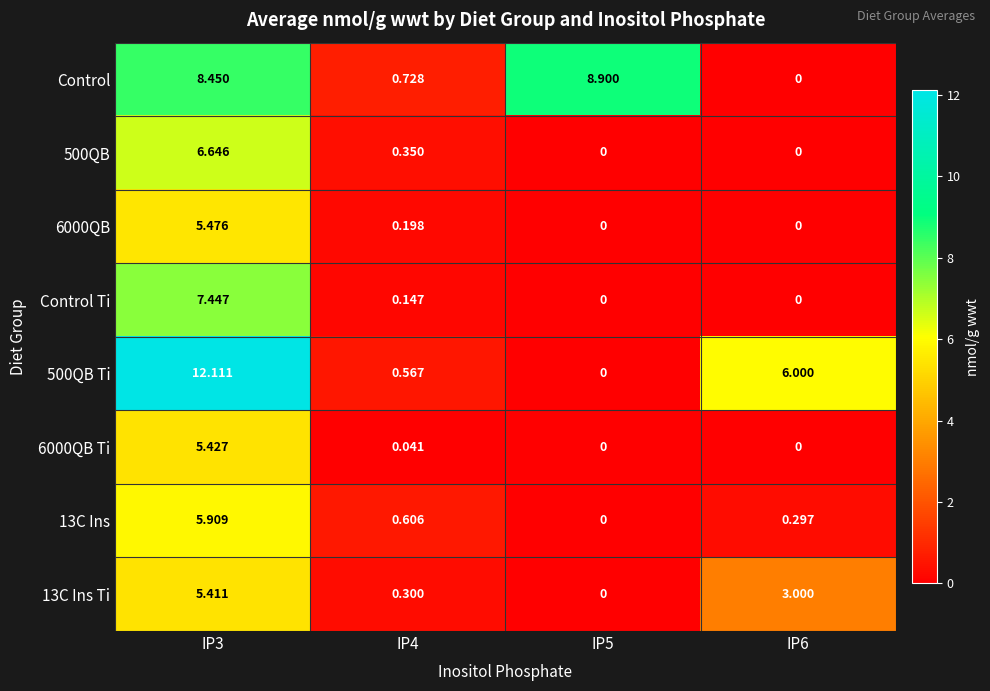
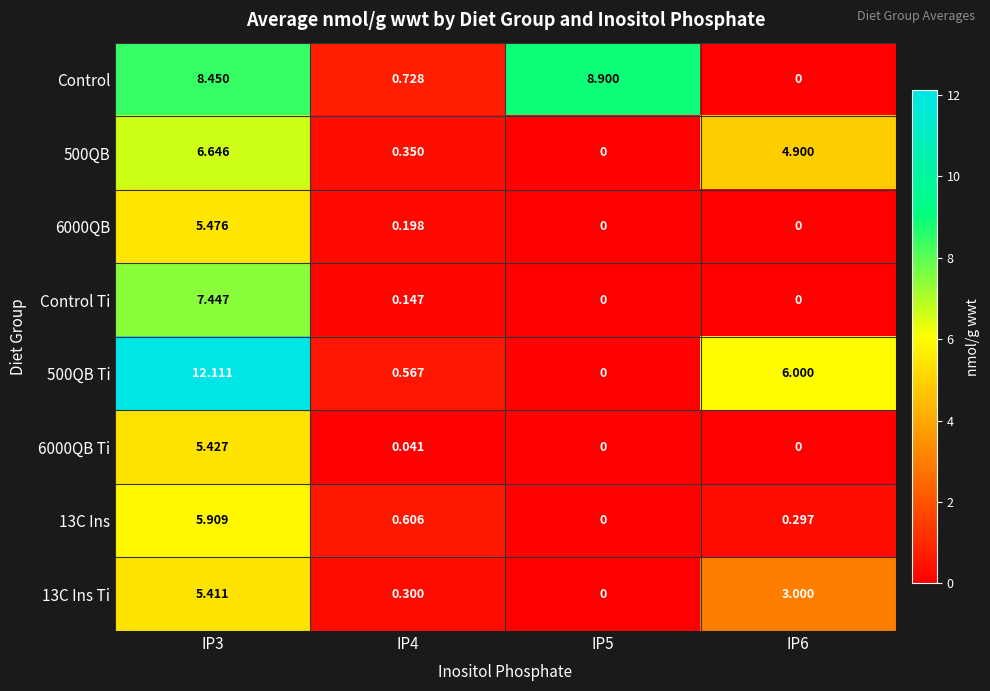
500QB, IP6: 0 -> 4.900
